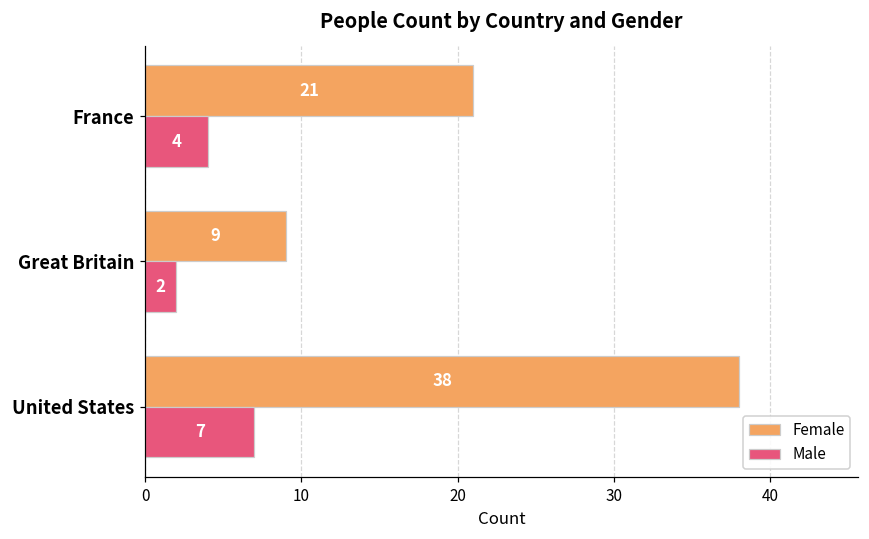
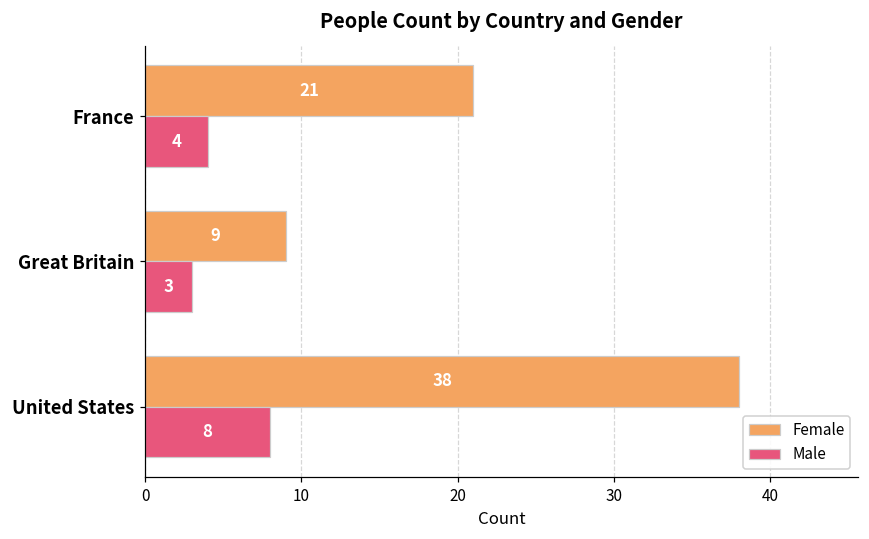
Male, Great Britain: 2 -> 3
Male, United States: 7 -> 8
